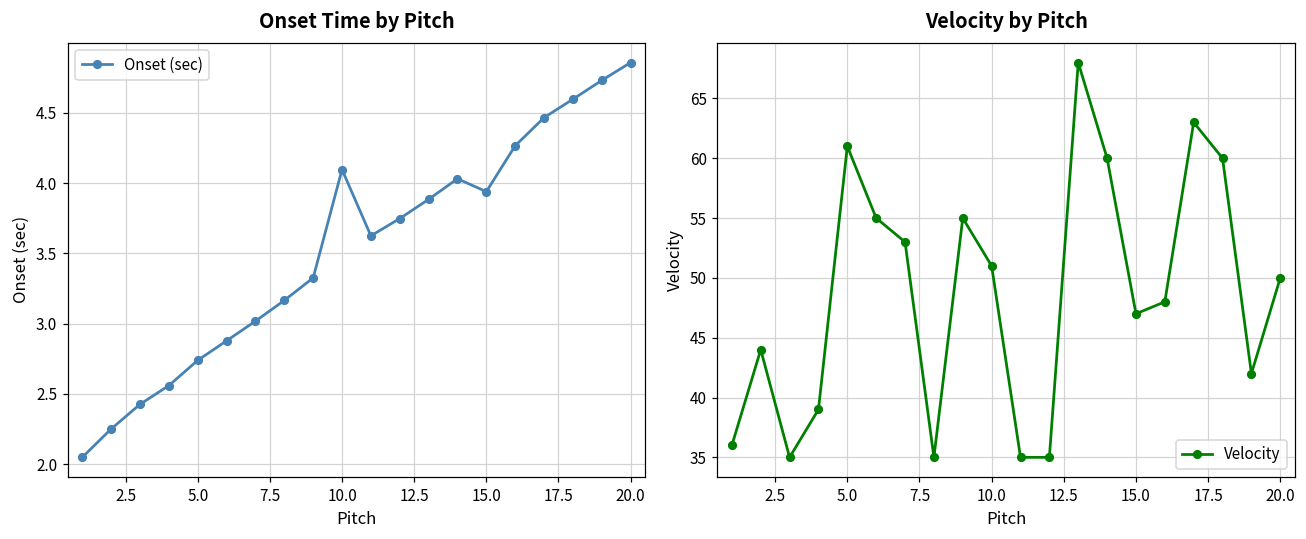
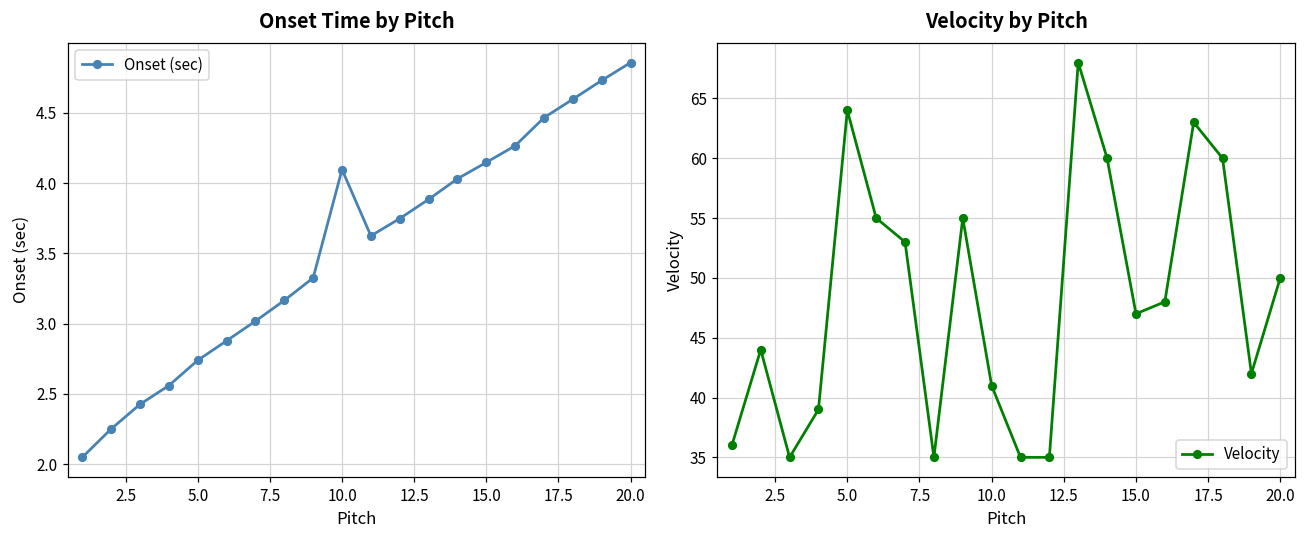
Onset Time by Pitch, 15.0: 3.94 -> 4.15
Velocity by Pitch, 5.0: 61 -> 64
Velocity by Pitch, 10.0: 51 -> 41
